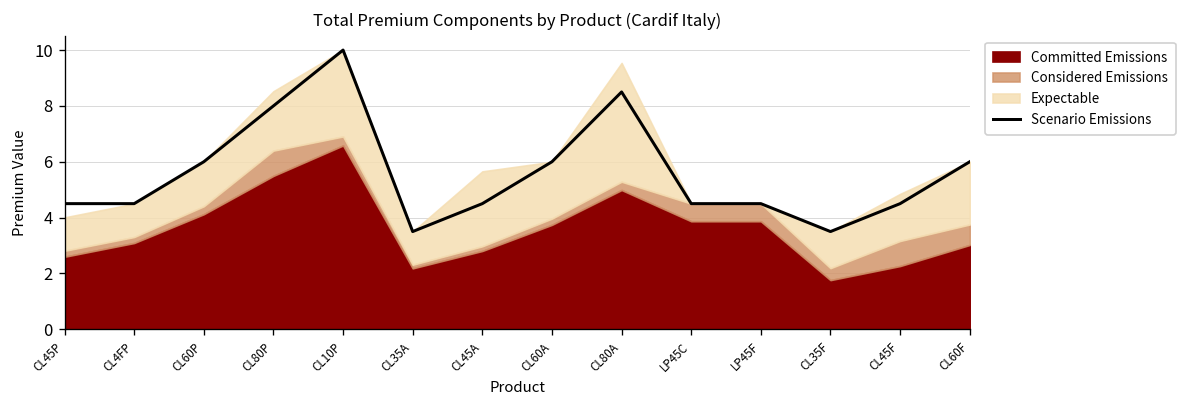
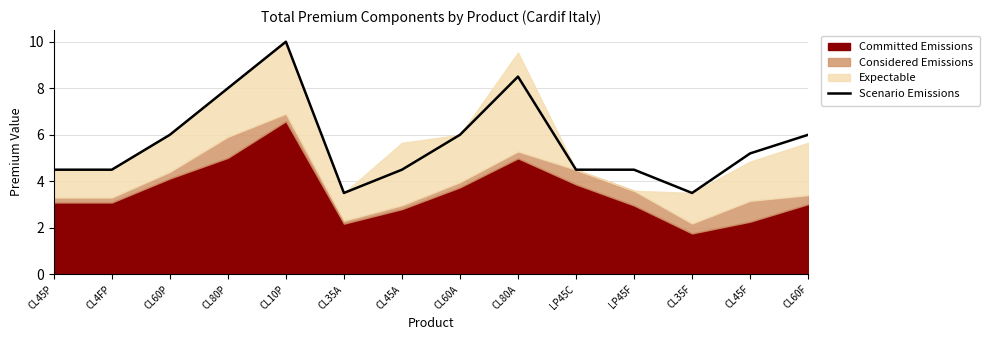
Committed Emissions, CL45P: 2.6 -> 3.1
Committed Emissions, CL80P: 5.5 -> 5.0
Committed Emissions, LP45F: 3.9 -> 3.0
Scenario Emissions, CL45F: 4.5 -> 5.2
Considered Emissions, CL60F: 0.7 -> 0.4
